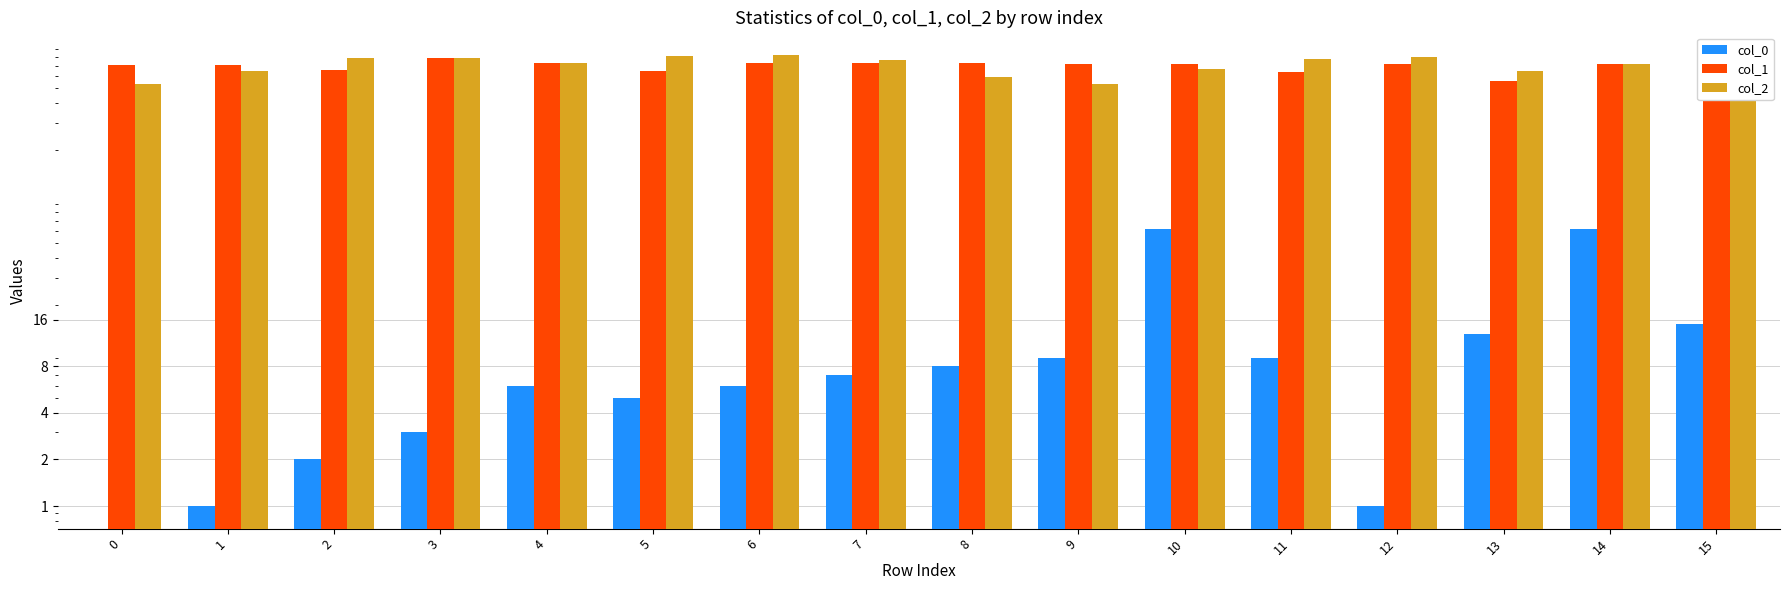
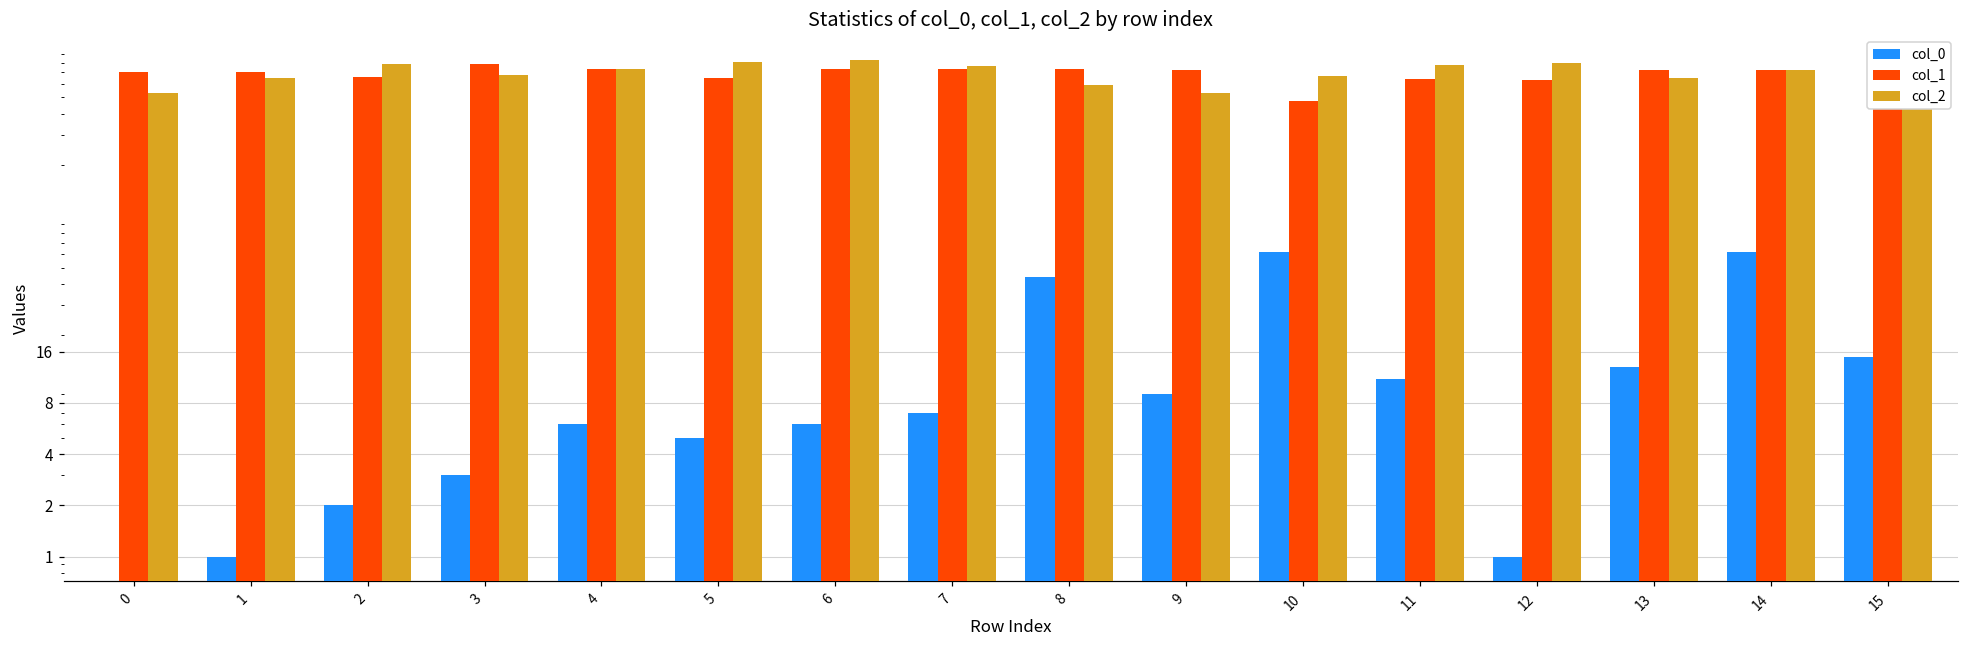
col_2, 3: 800 -> 700
col_0, 8: 8 -> 44
col_1, 10: 700 -> 470
col_0, 11: 9 -> 11
col_1, 12: 700 -> 630
col_1, 13: 560 -> 700
